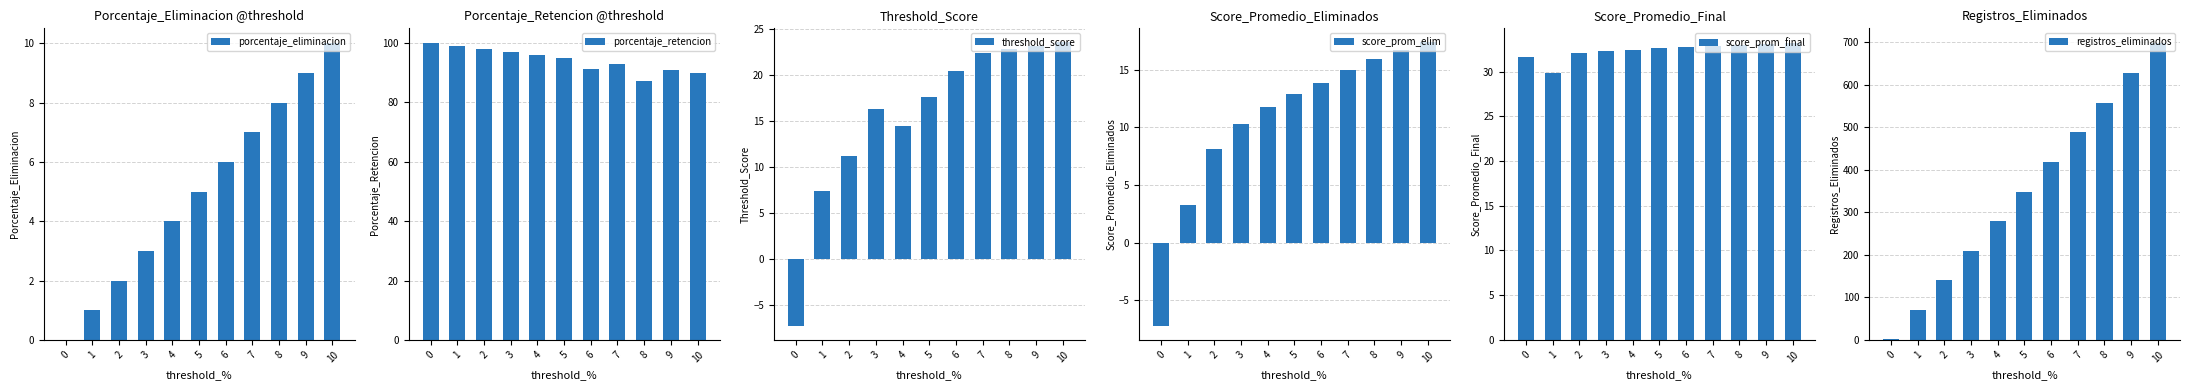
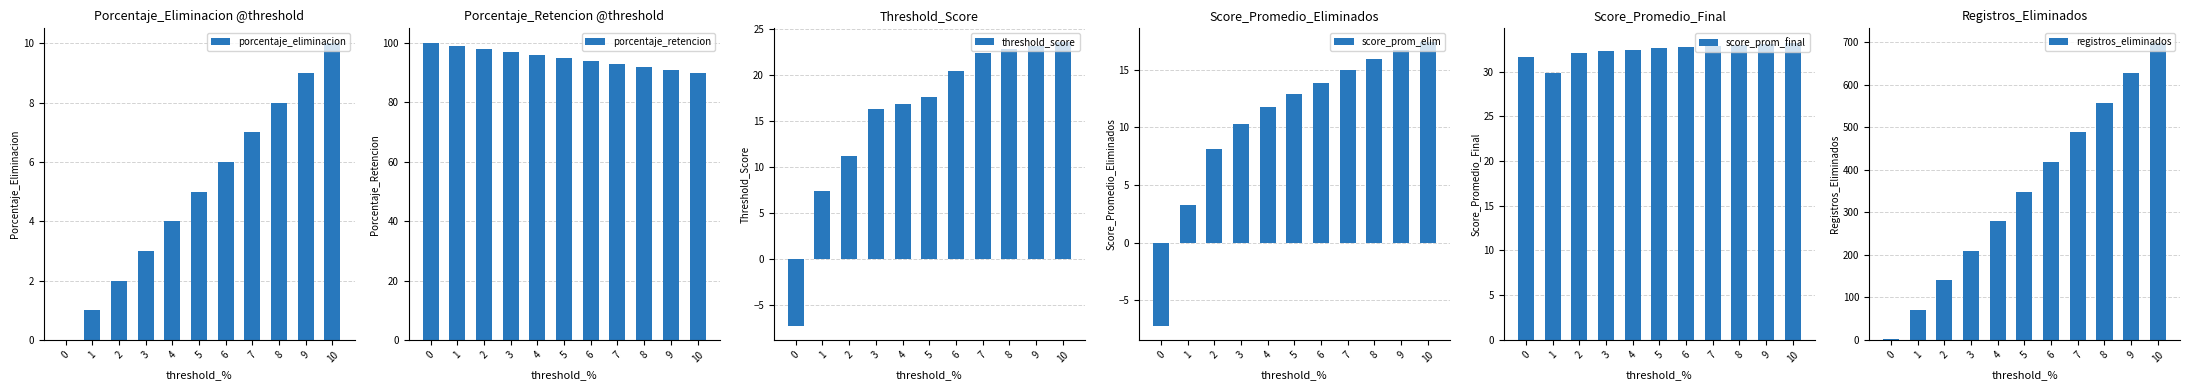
Porcentaje_Retencion @threshold, 6: 91 -> 94
Porcentaje_Retencion @threshold, 8: 87 -> 92
Threshold_Score, 4: 15 -> 17
